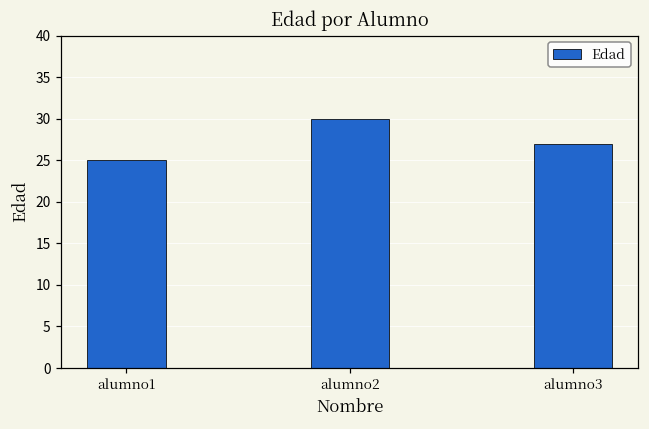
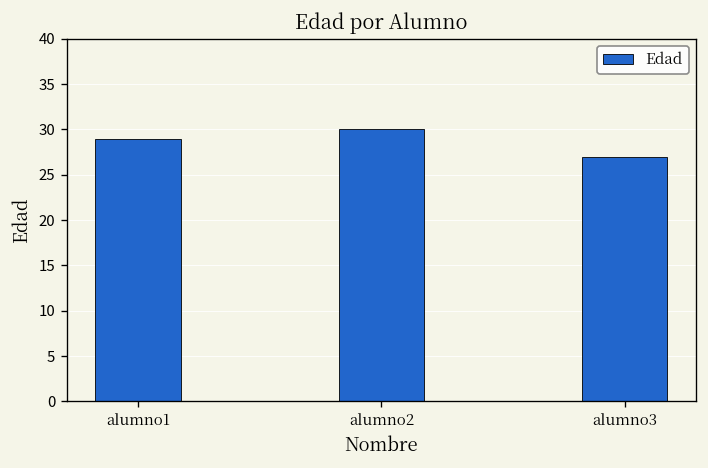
alumno1: 25 -> 29
